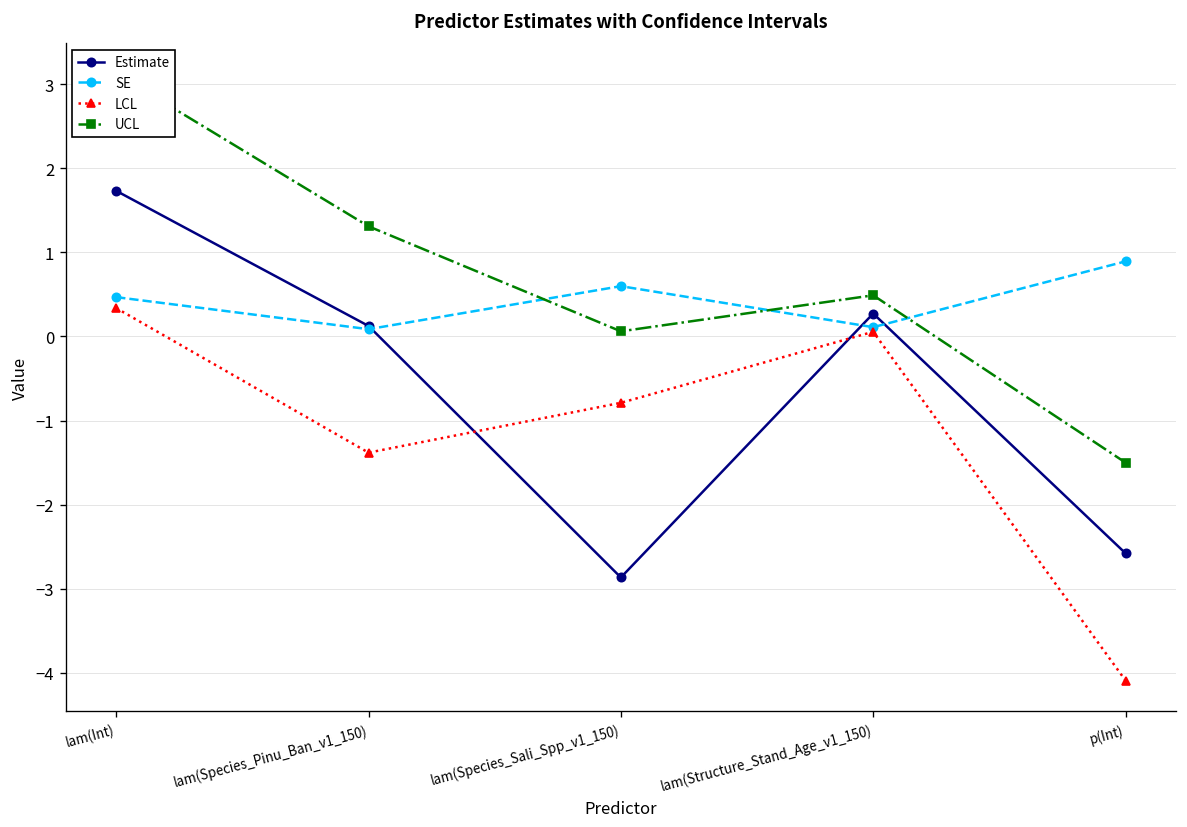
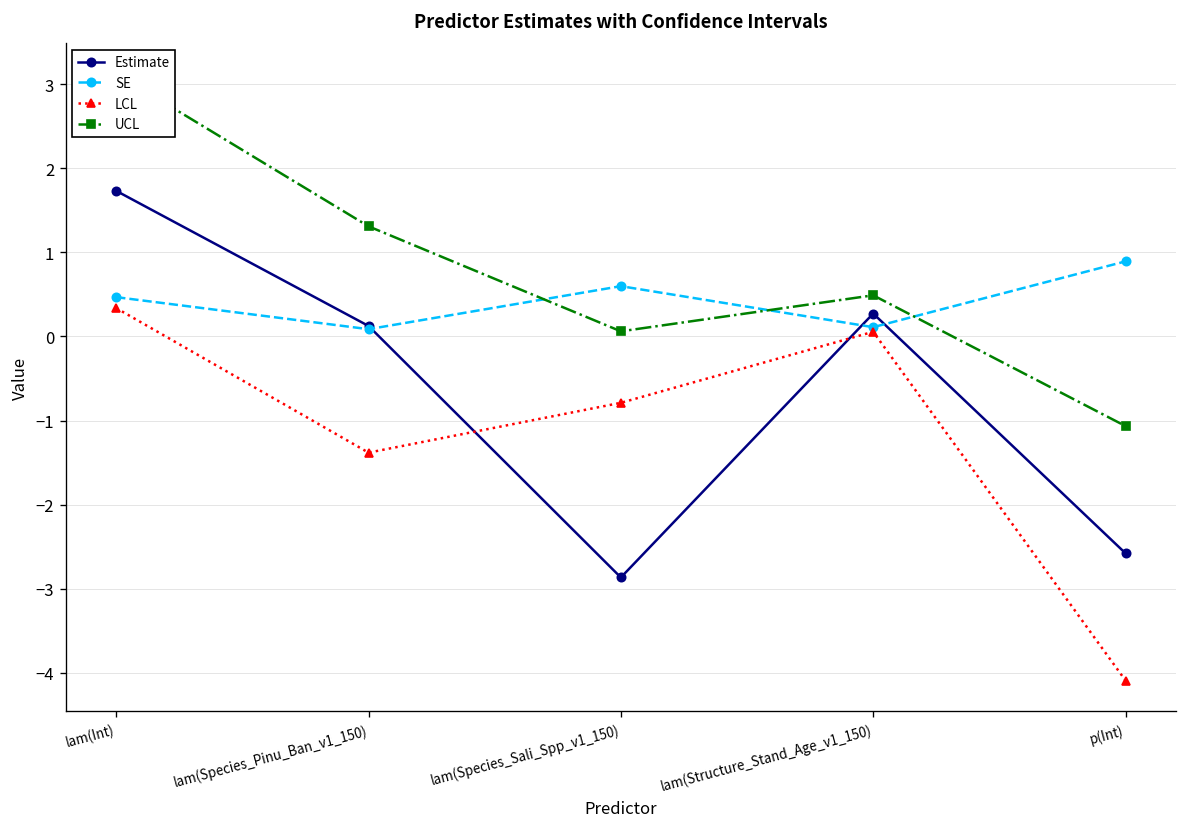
UCL, p(Int): -1.5 -> -1.1
